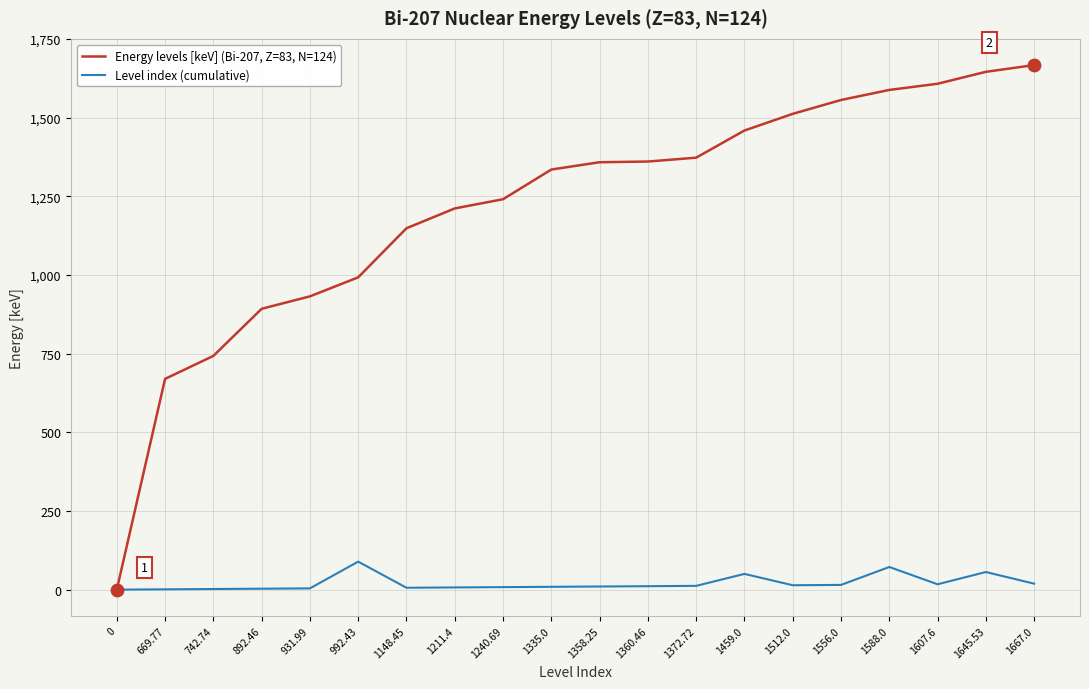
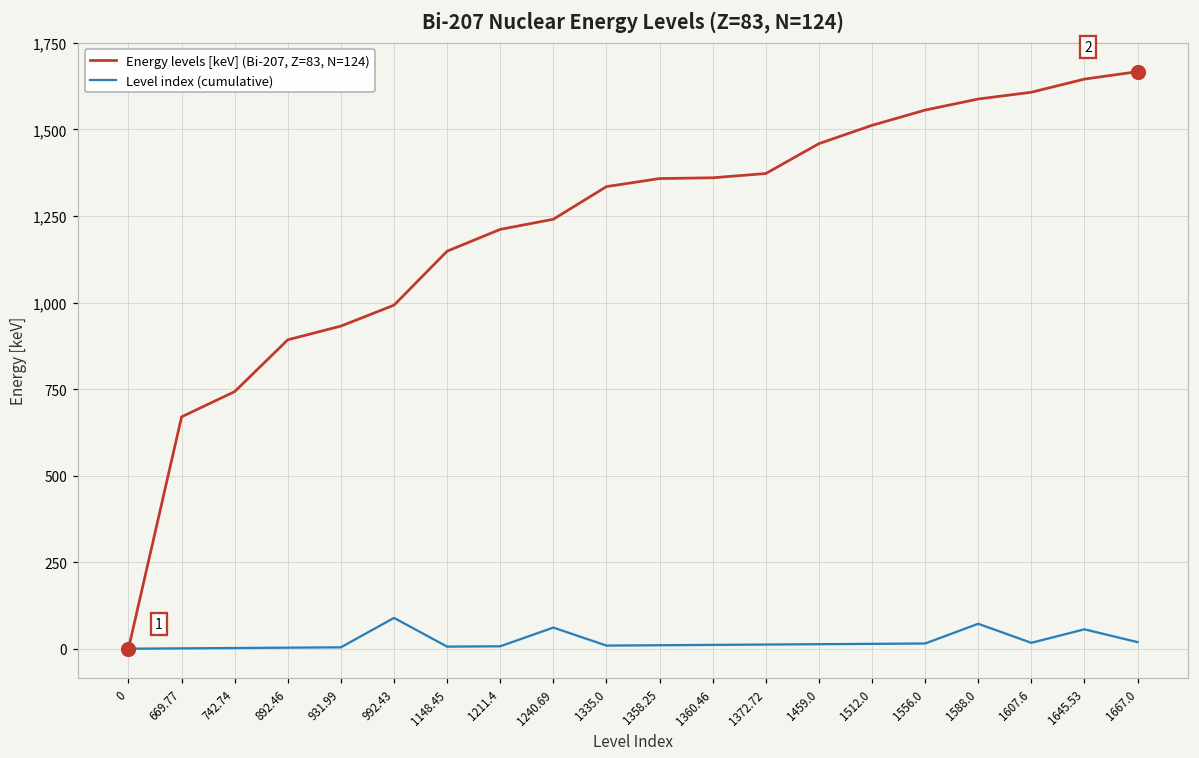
Level index (cumulative), 1240.69: 10 -> 60
Level index (cumulative), 1459.0: 50 -> 10
